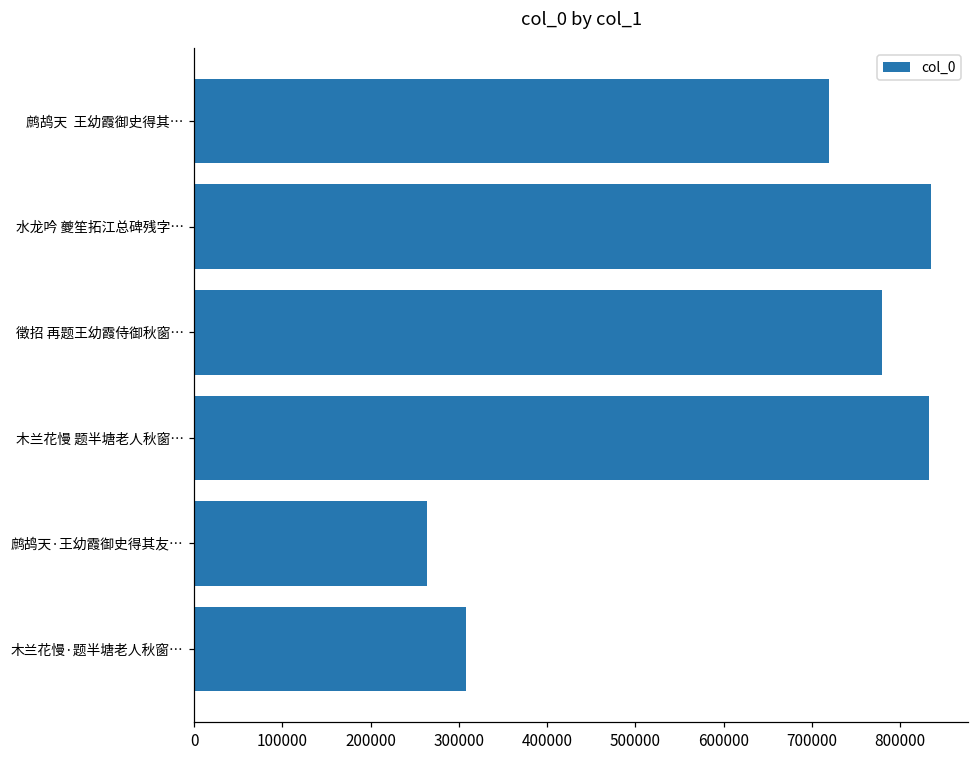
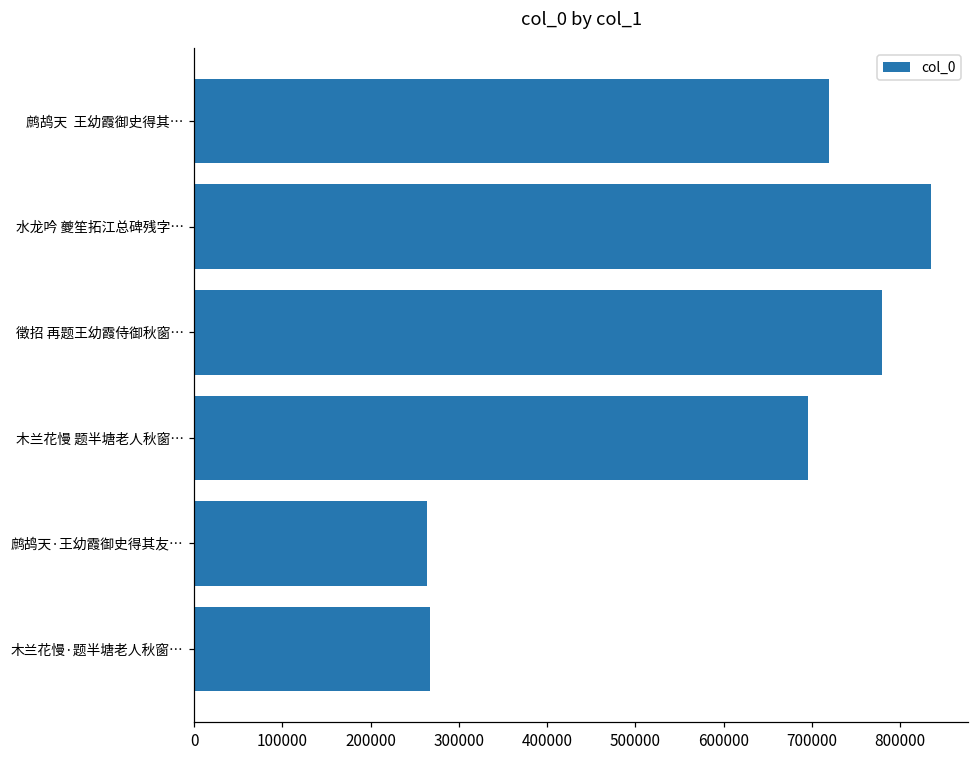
木兰花慢 题半塘老人秋窗…: 830000 -> 700000
木兰花慢·题半塘老人秋窗…: 310000 -> 270000
